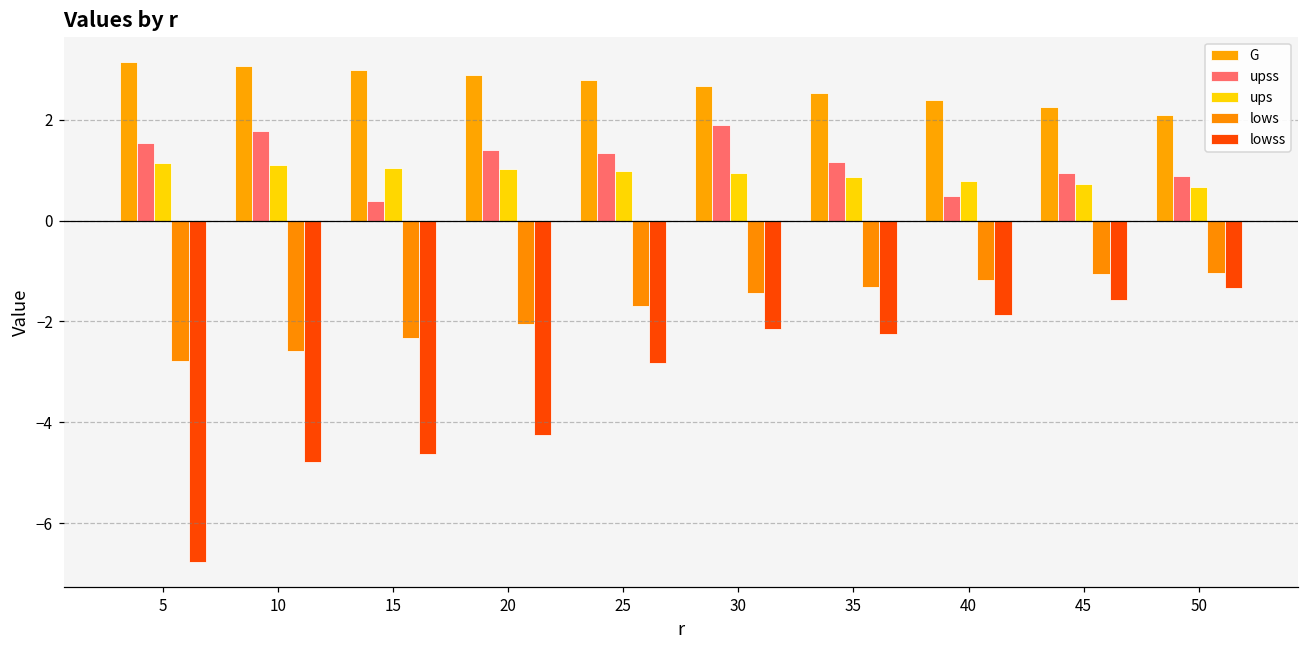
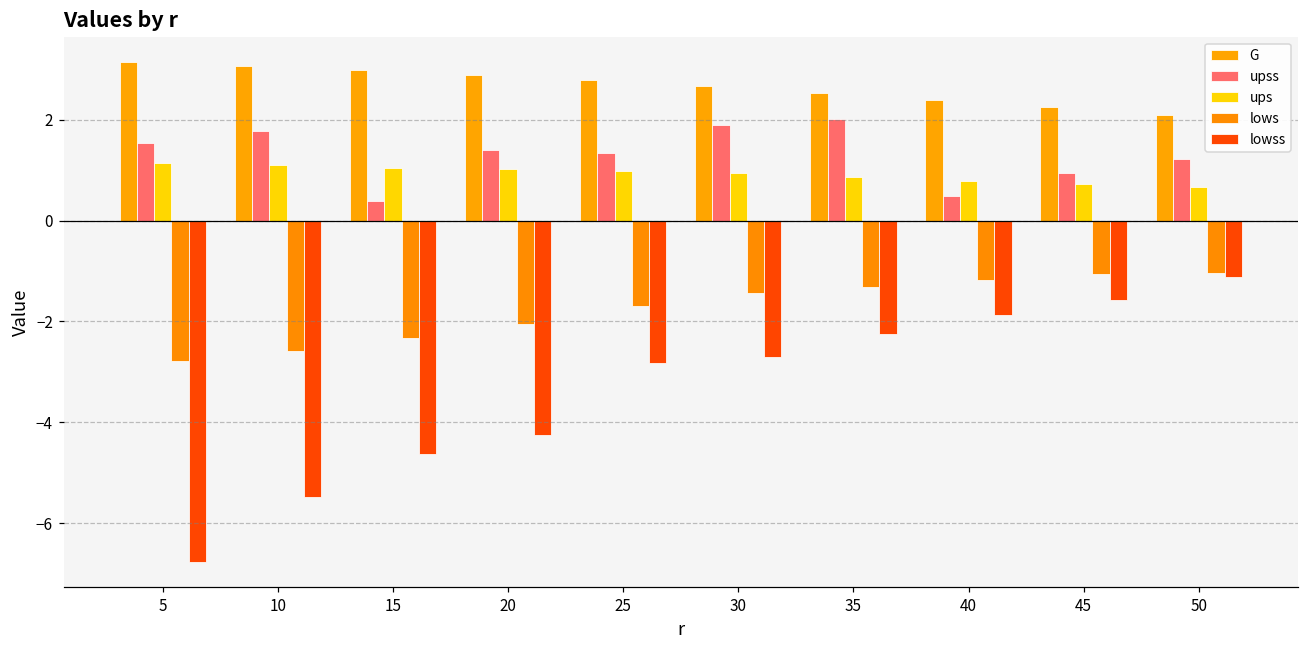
lowss, 10: -4.8 -> -5.5
lowss, 30: -2.2 -> -2.7
upss, 35: 1.2 -> 2.0
upss, 50: 0.9 -> 1.2
lowss, 50: -1.3 -> -1.1
